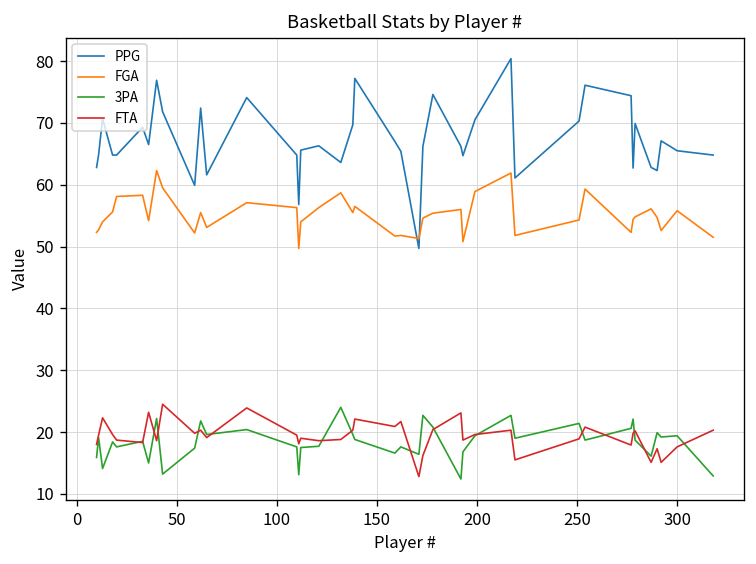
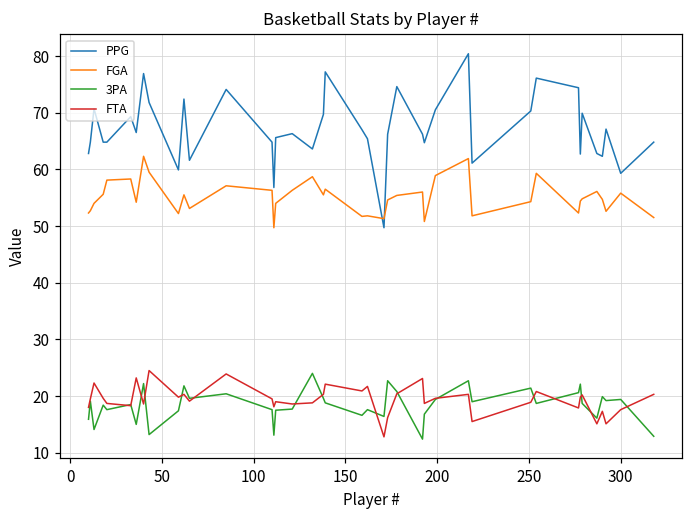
PPG, 300: 66 -> 59
